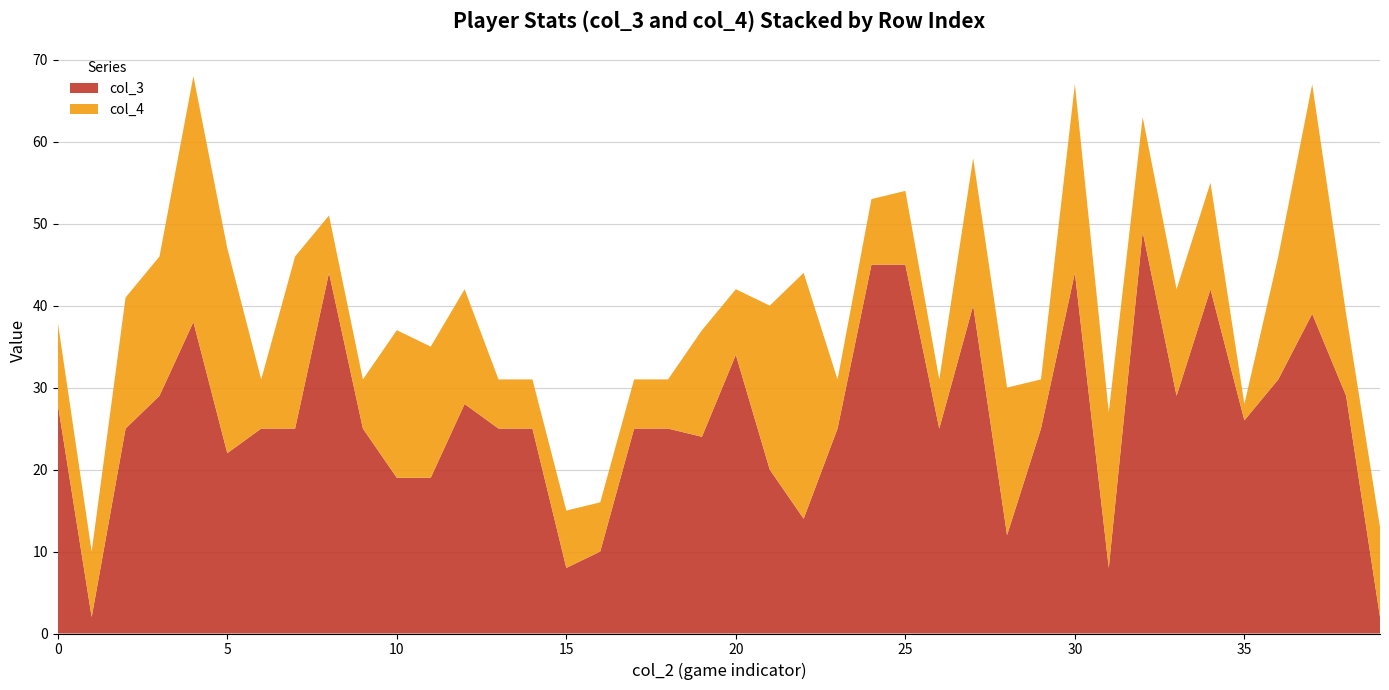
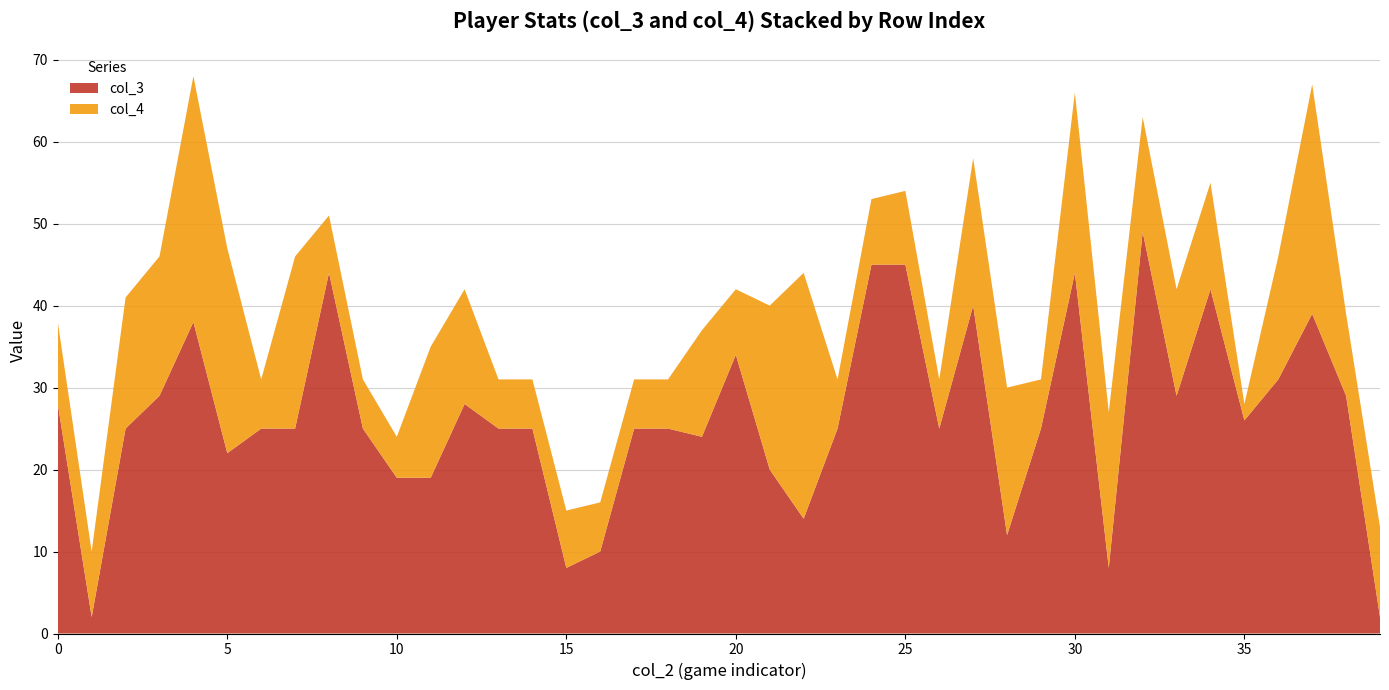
col_4, 10: 18 -> 5
col_4, 30: 23 -> 22
